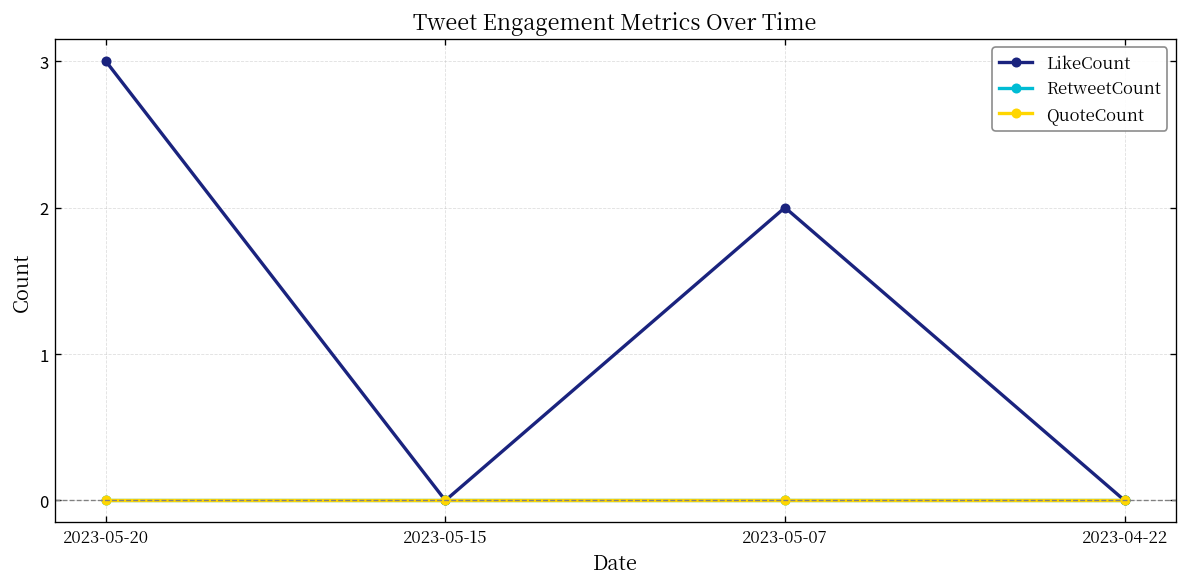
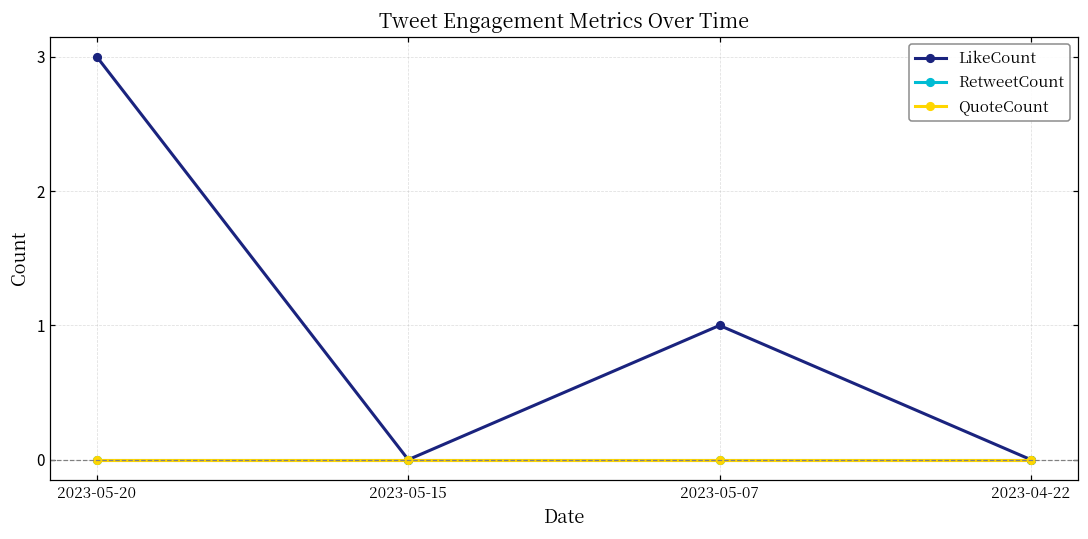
LikeCount, 2023-05-07: 2 -> 1
